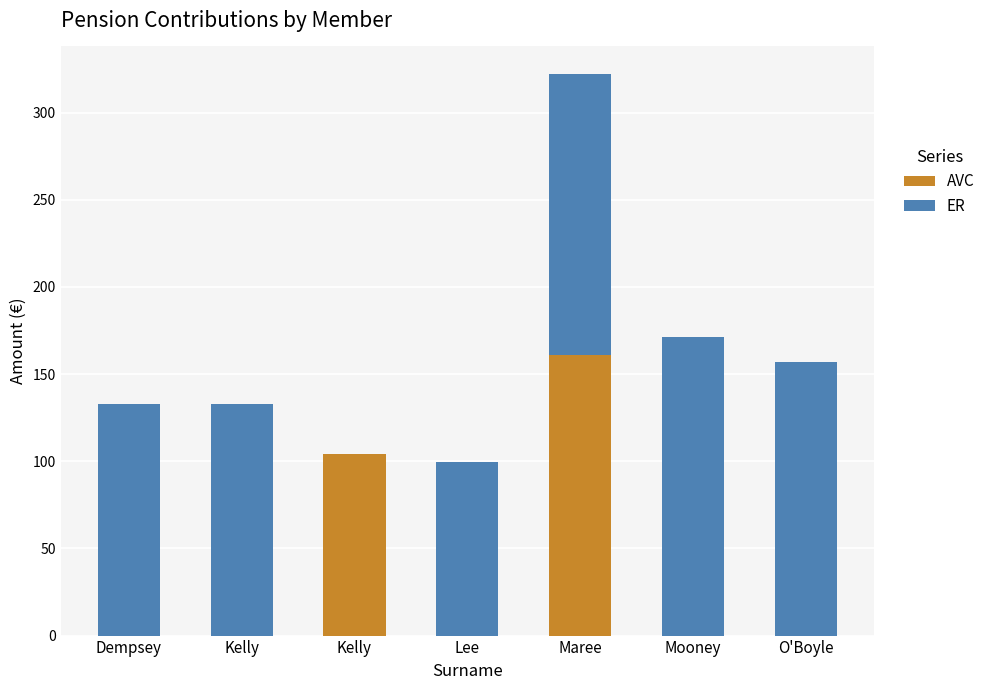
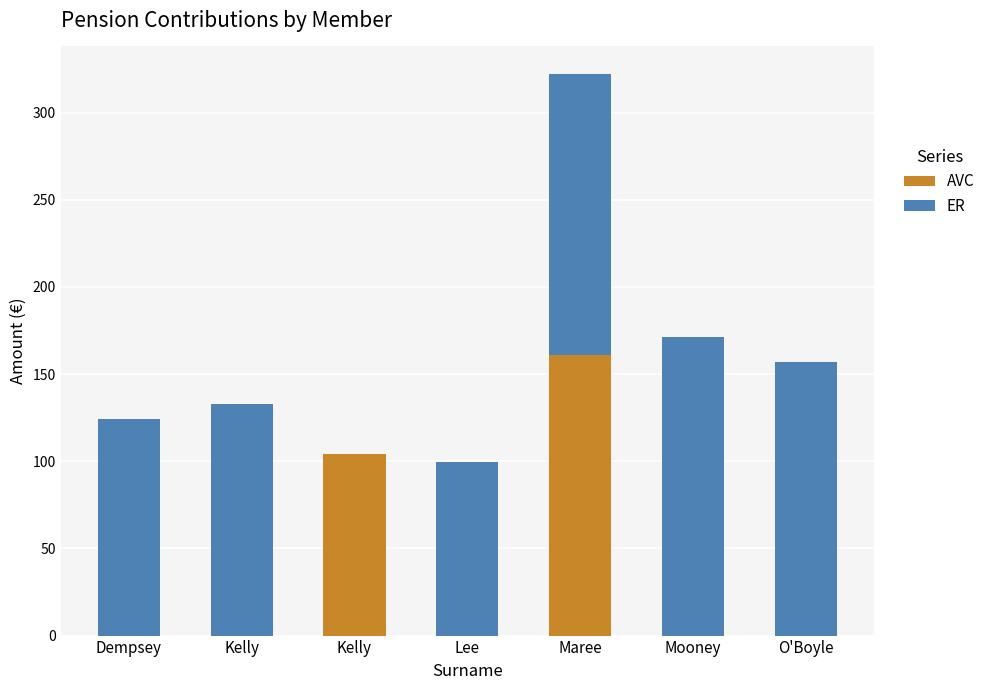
ER, Dempsey: 133 -> 124
